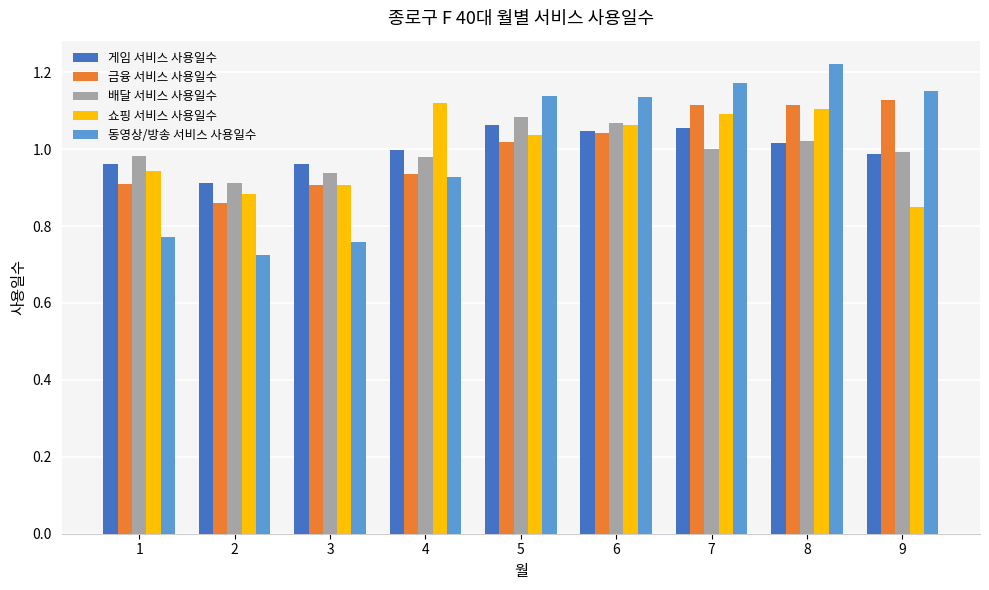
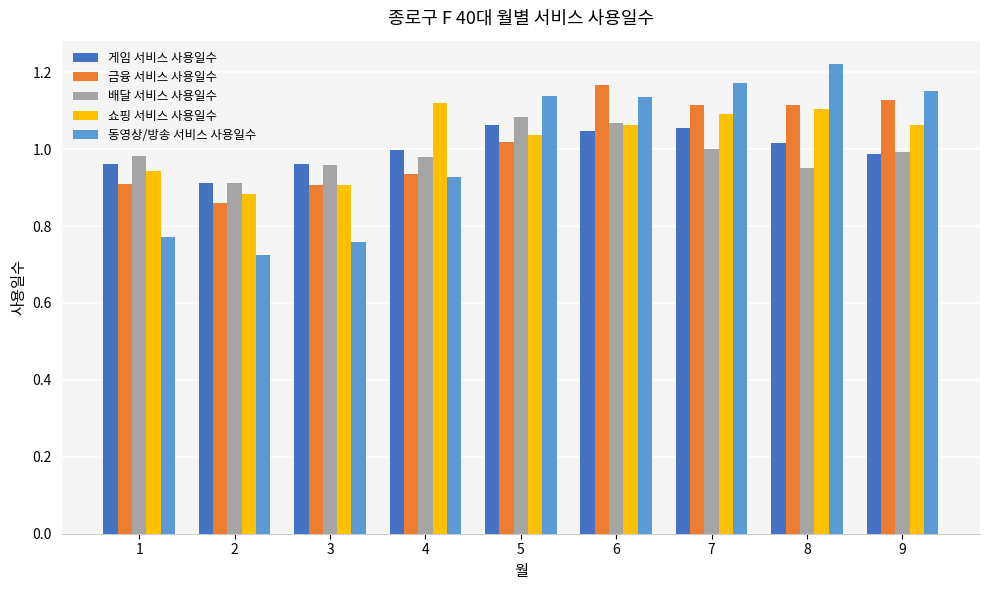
배달 서비스 사용일수, 3: 0.94 -> 0.96
금융 서비스 사용일수, 6: 1.04 -> 1.17
배달 서비스 사용일수, 8: 1.02 -> 0.95
쇼핑 서비스 사용일수, 9: 0.85 -> 1.06
